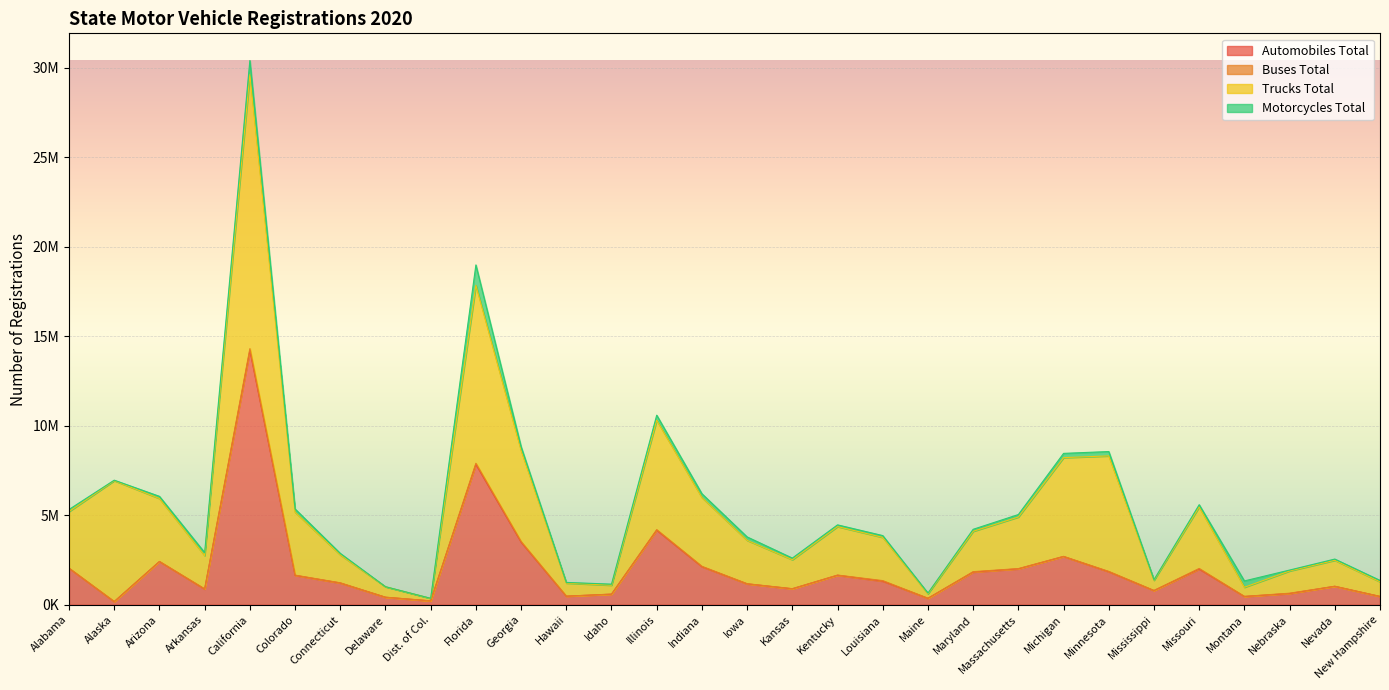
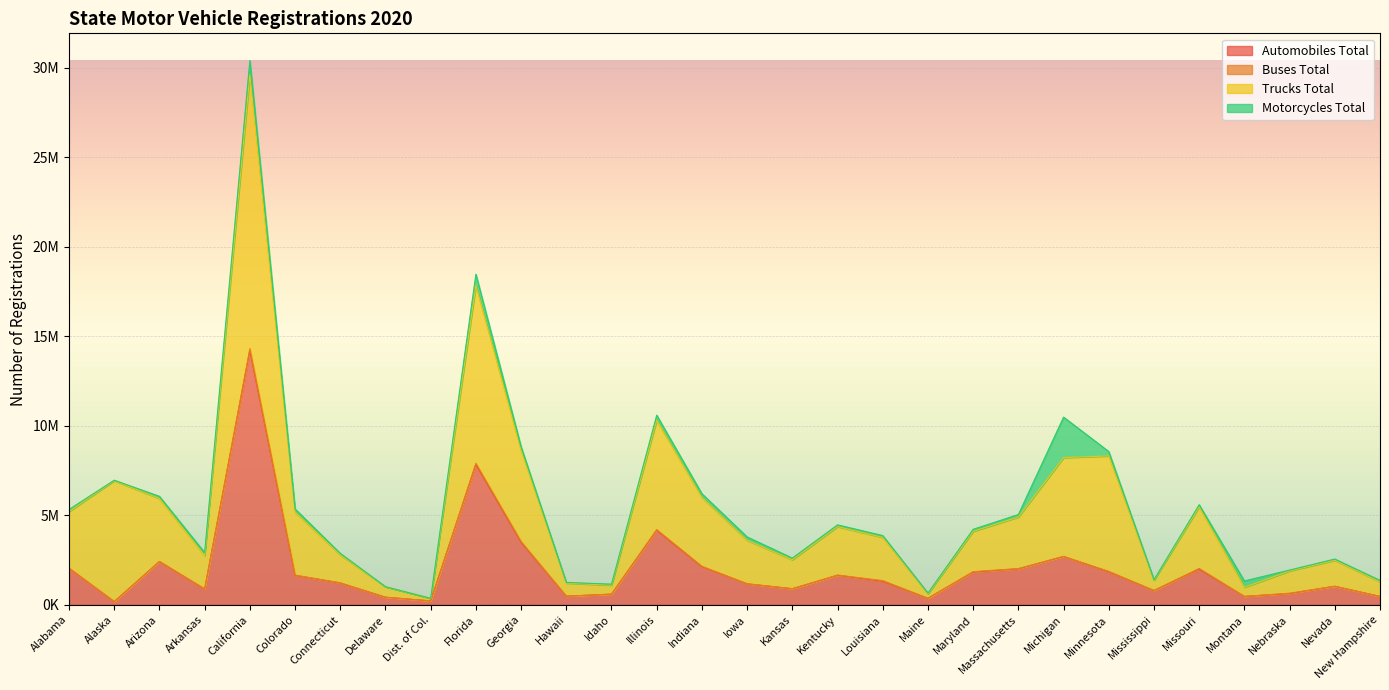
Motorcycles Total, Florida: 1100000 -> 600000
Motorcycles Total, Michigan: 200000 -> 2300000
